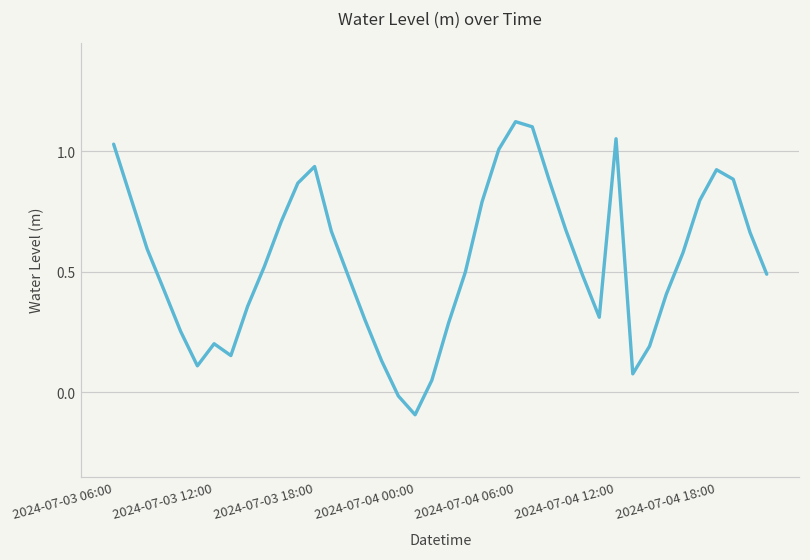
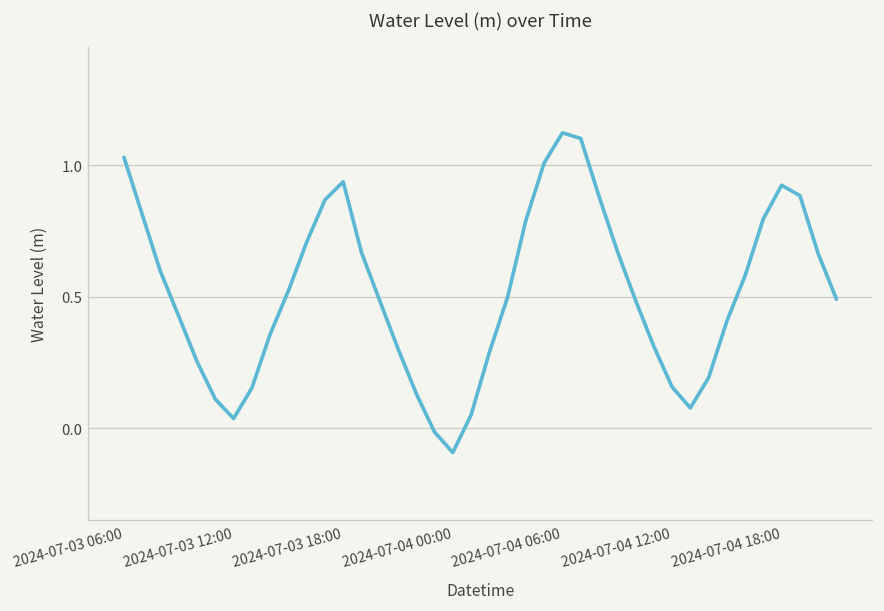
2024-07-03 12:00: 0.20 -> 0.04
2024-07-04 12:00: 1.05 -> 0.16
